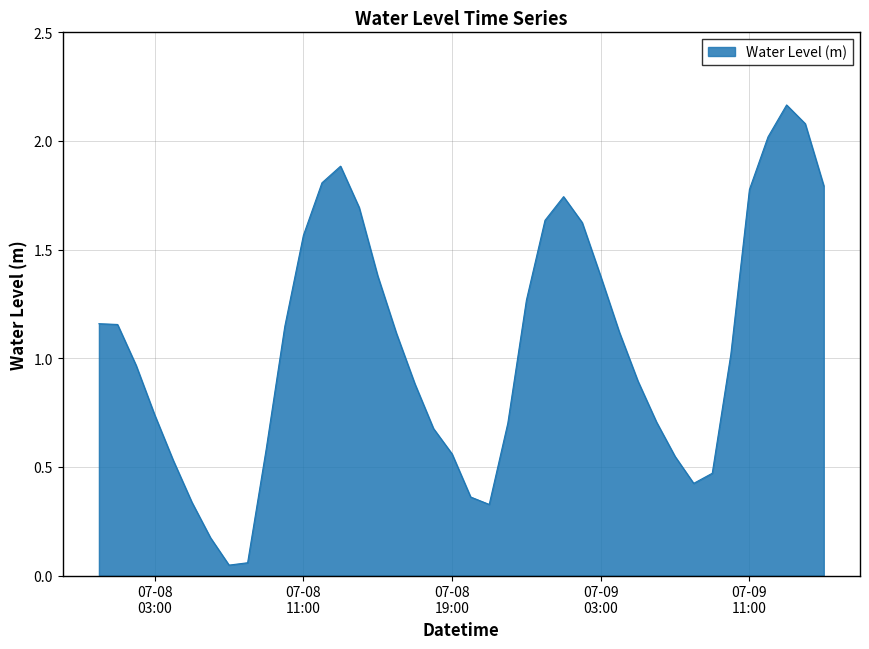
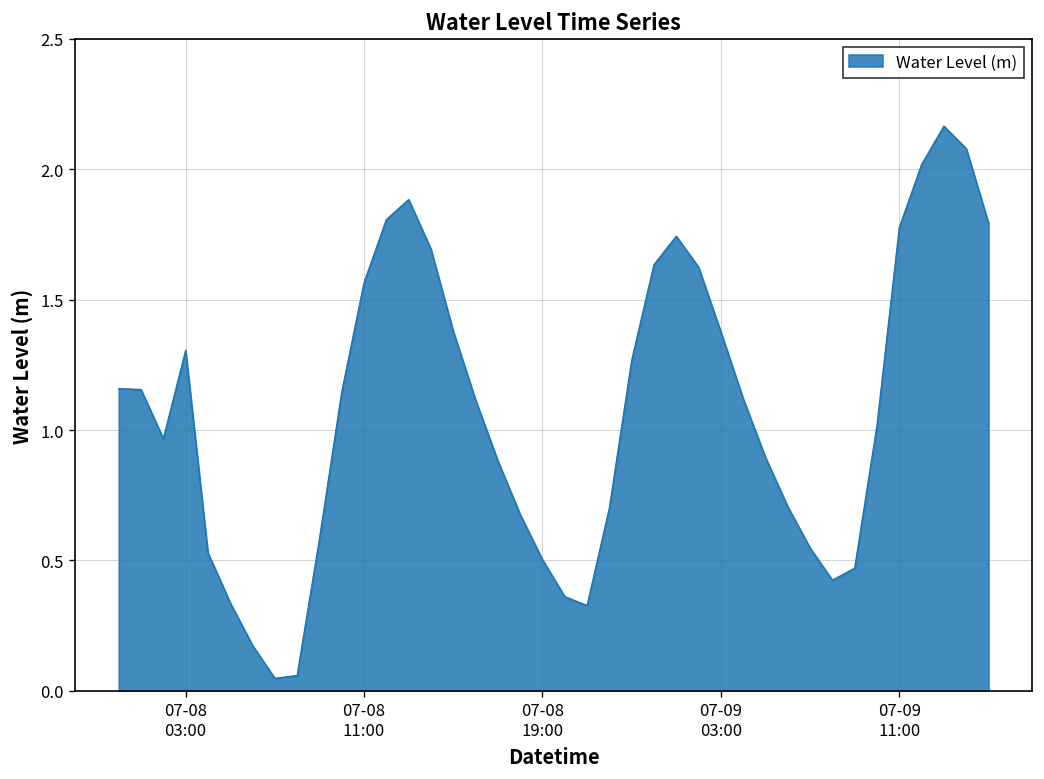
07-08 03:00: 0.74 -> 1.31
07-08 19:00: 0.56 -> 0.50
